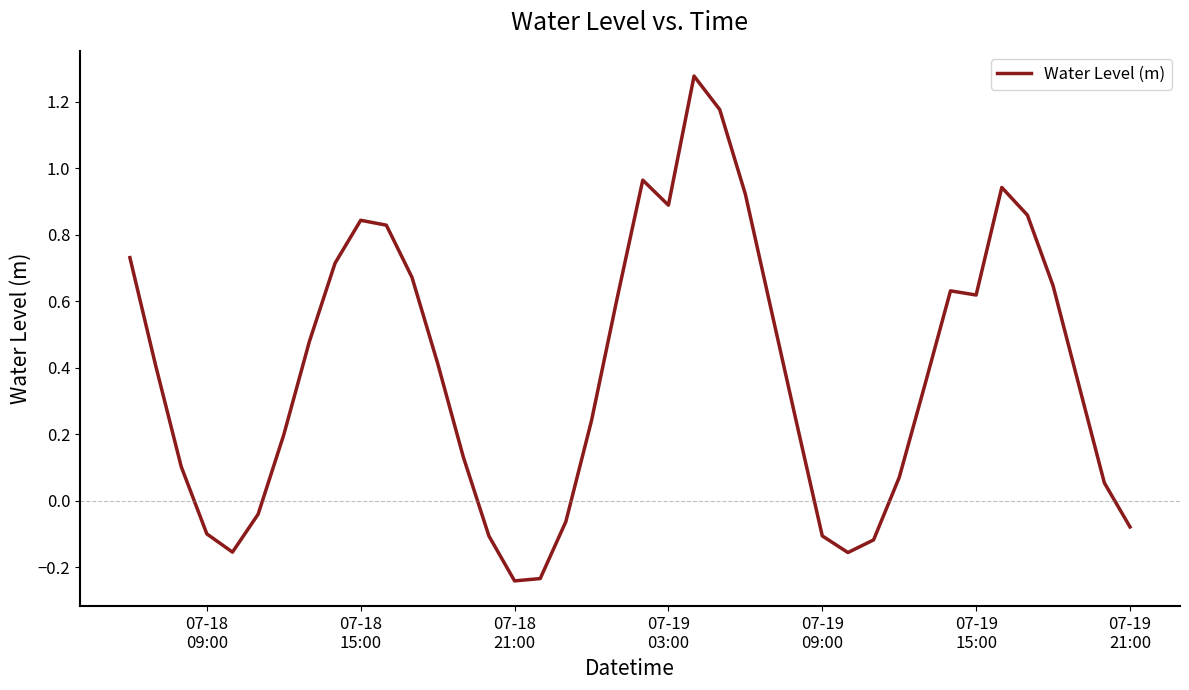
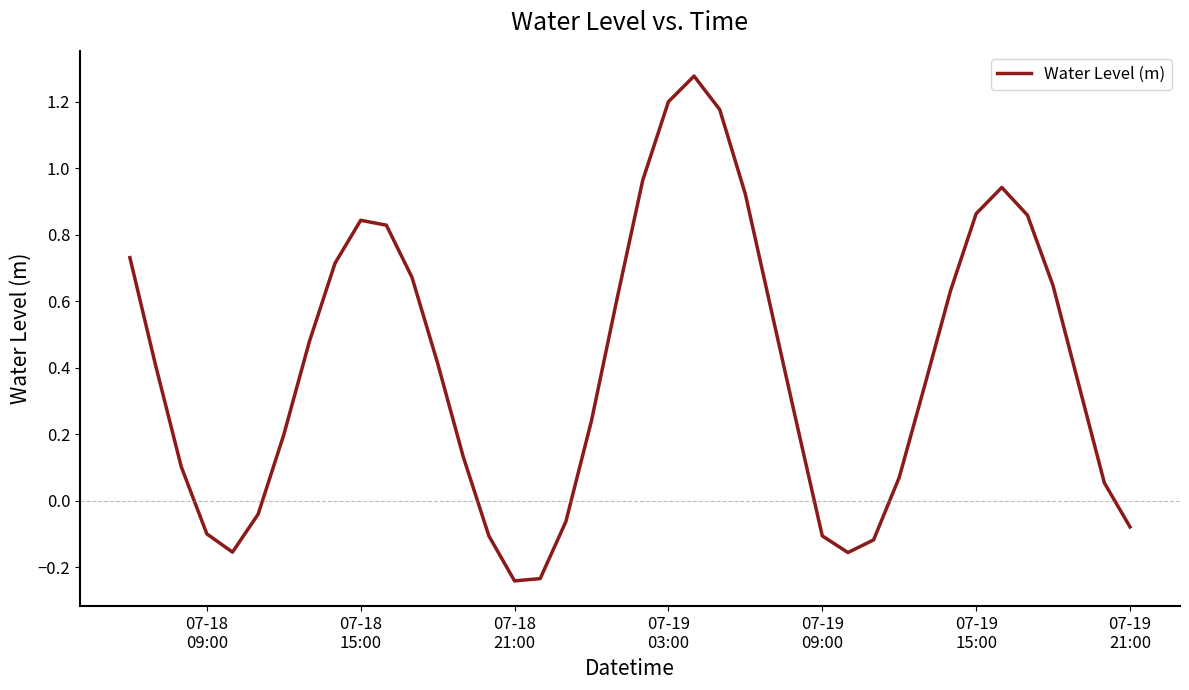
07-19 03:00: 0.89 -> 1.20
07-19 15:00: 0.62 -> 0.86
